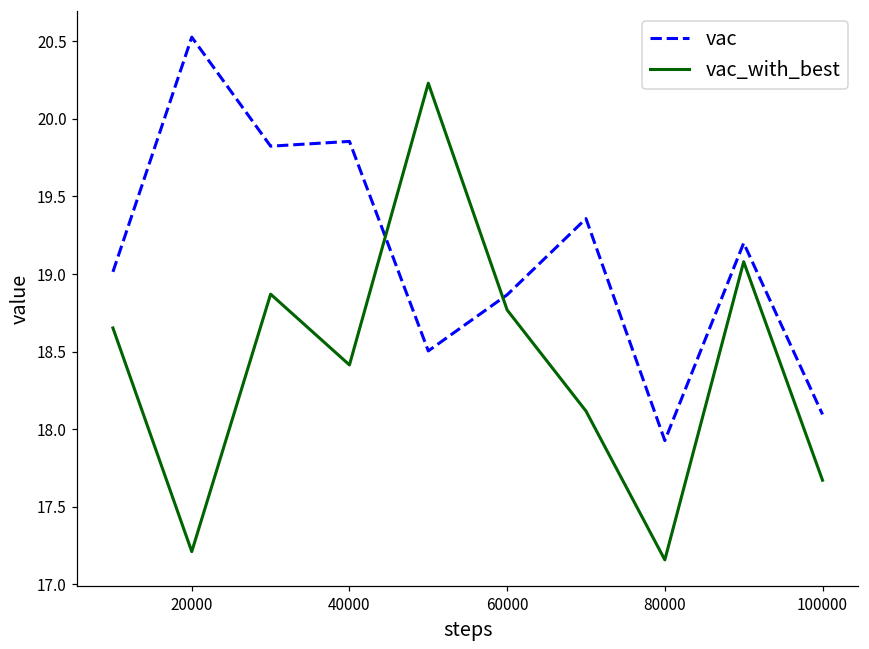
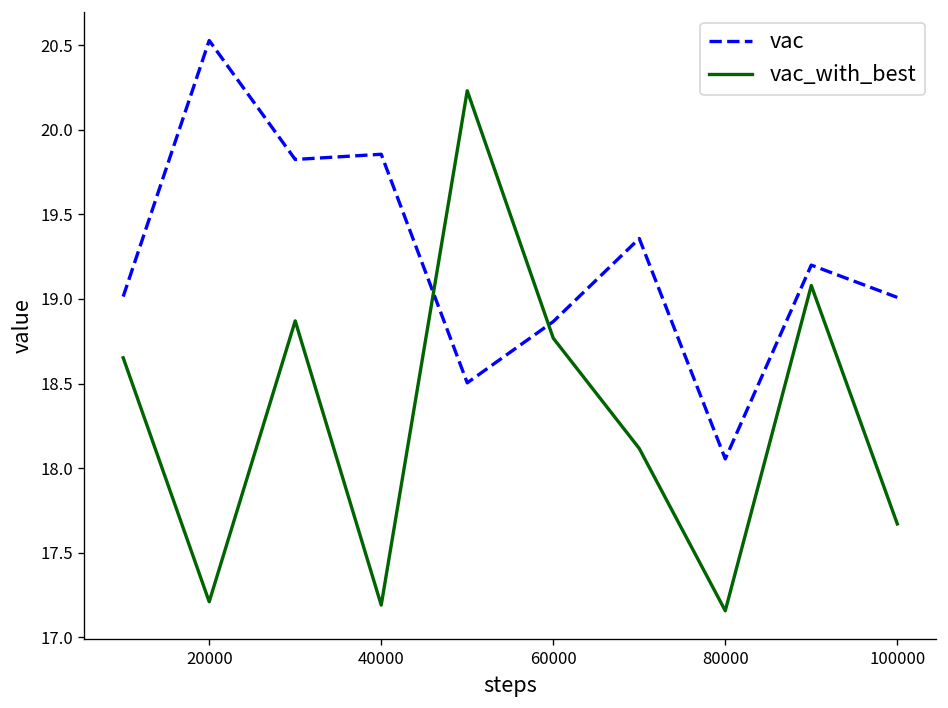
vac_with_best, 40000: 18.41 -> 17.19
vac, 80000: 17.93 -> 18.05
vac, 100000: 18.09 -> 19.01
